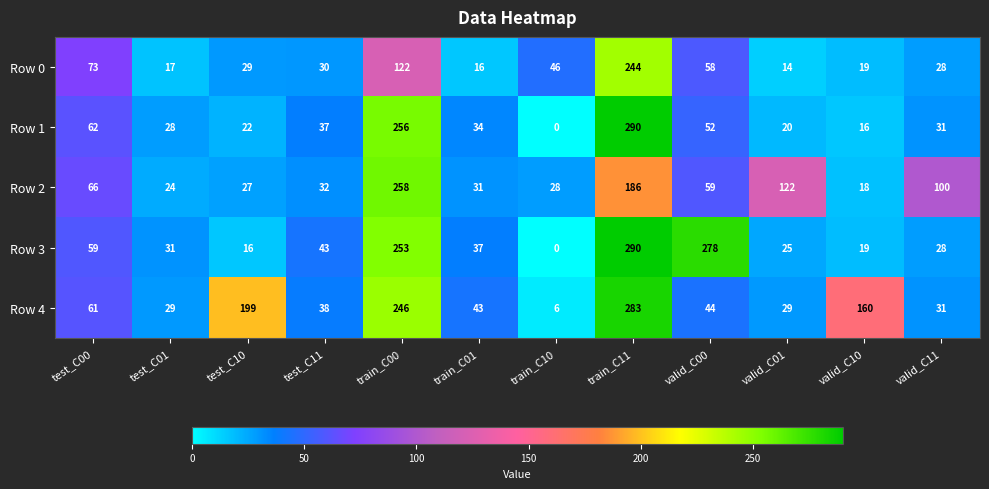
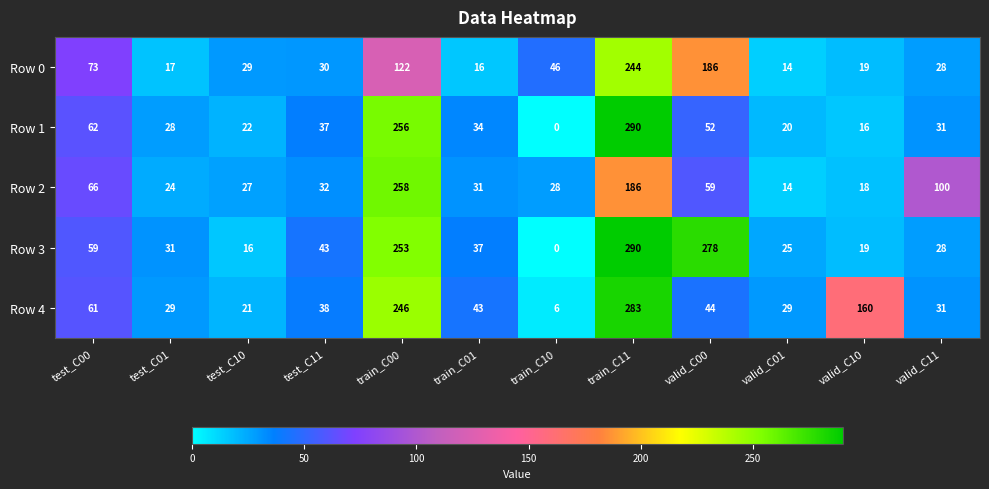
Row 0, valid_C00: 58 -> 186
Row 2, valid_C01: 122 -> 14
Row 4, test_C10: 199 -> 21
